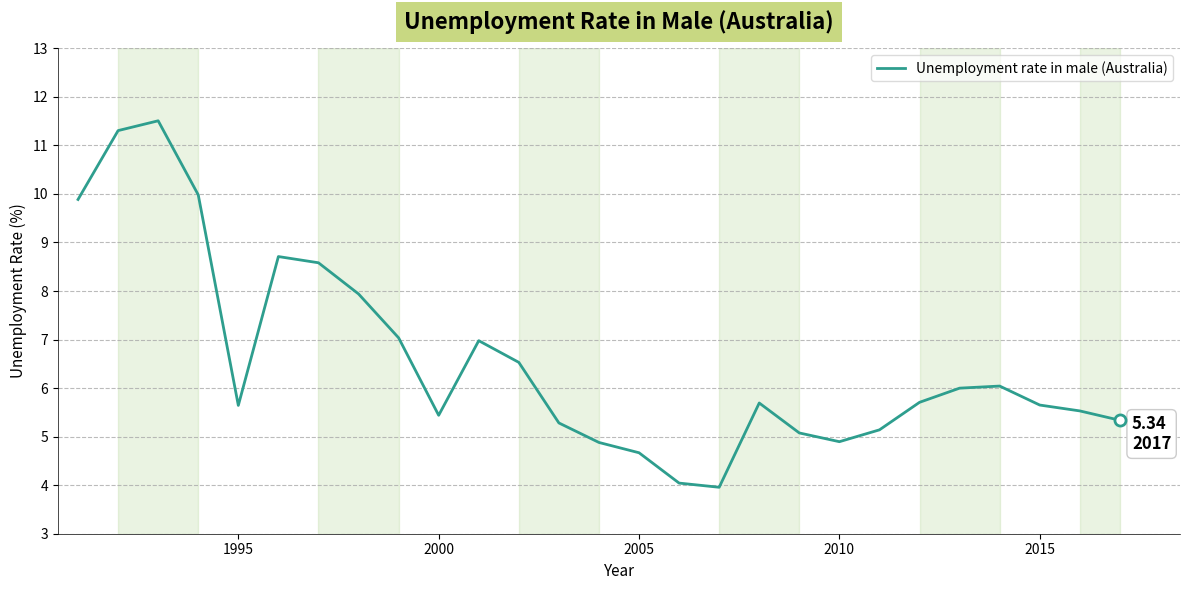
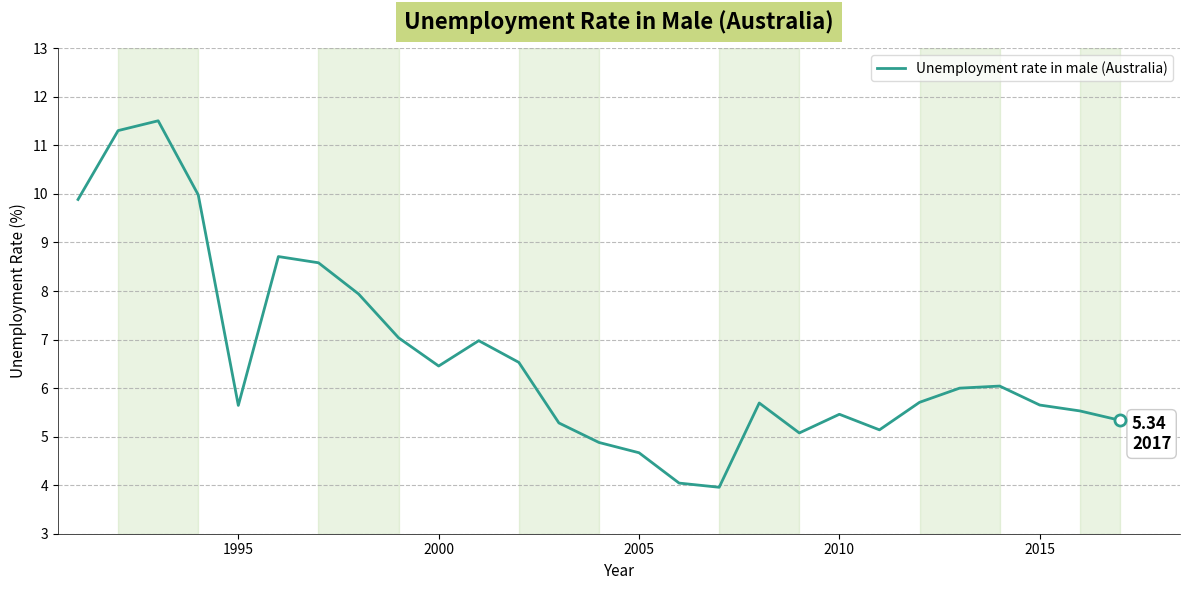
Unemployment rate in male (Australia), 2000: 5.4 -> 6.5
Unemployment rate in male (Australia), 2010: 4.9 -> 5.5
